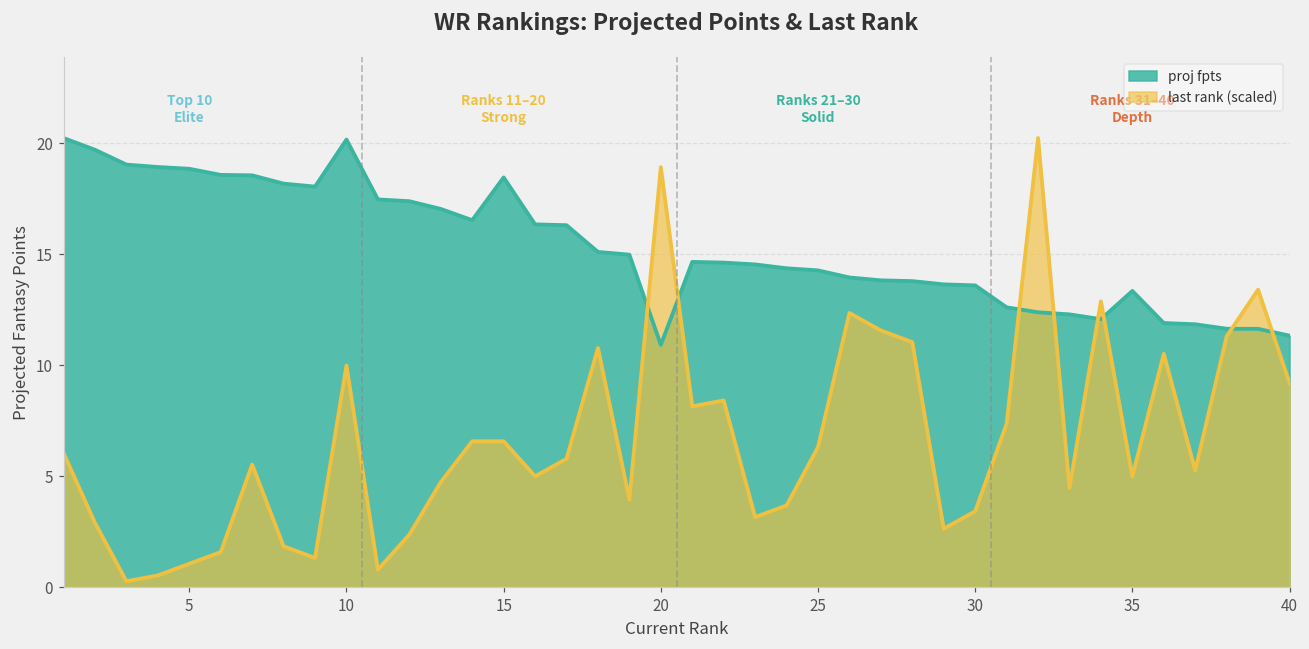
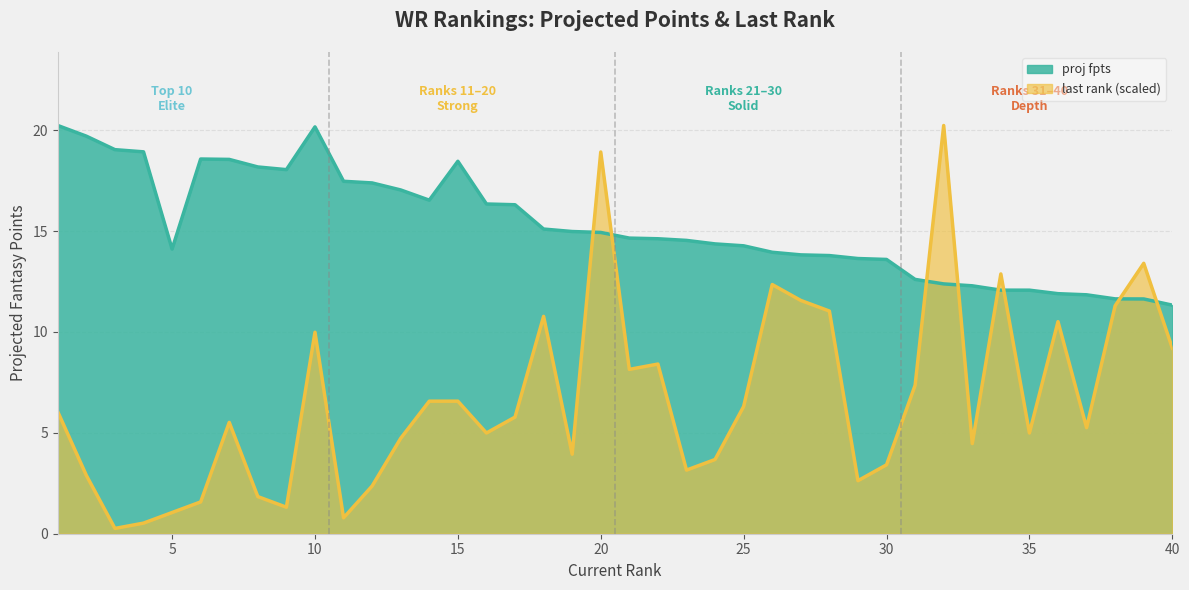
proj fpts, 5: 18.8 -> 14.1
proj fpts, 20: 10.9 -> 14.9
proj fpts, 35: 13.3 -> 12.1
